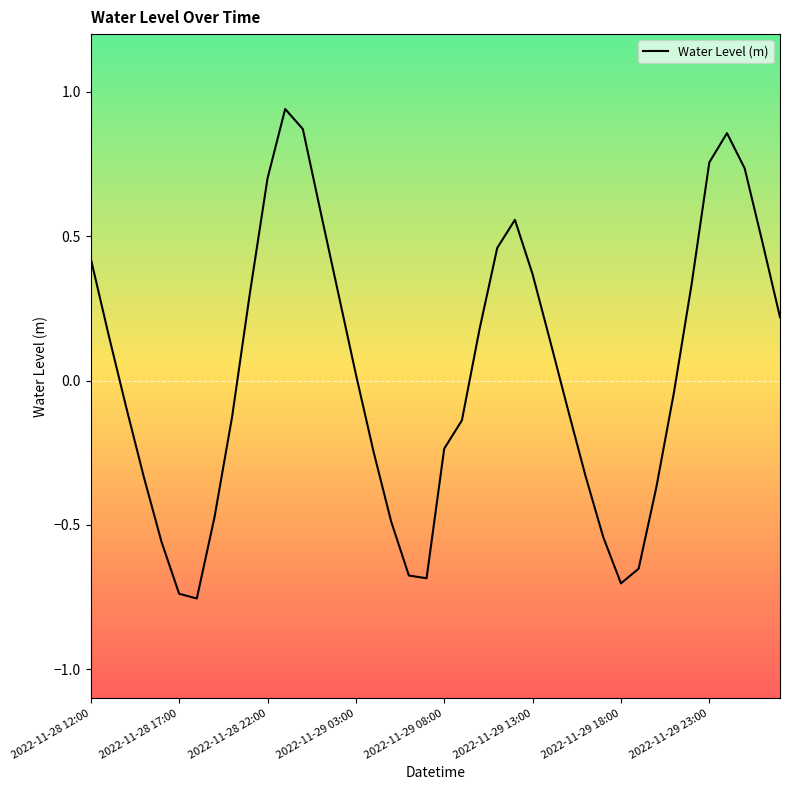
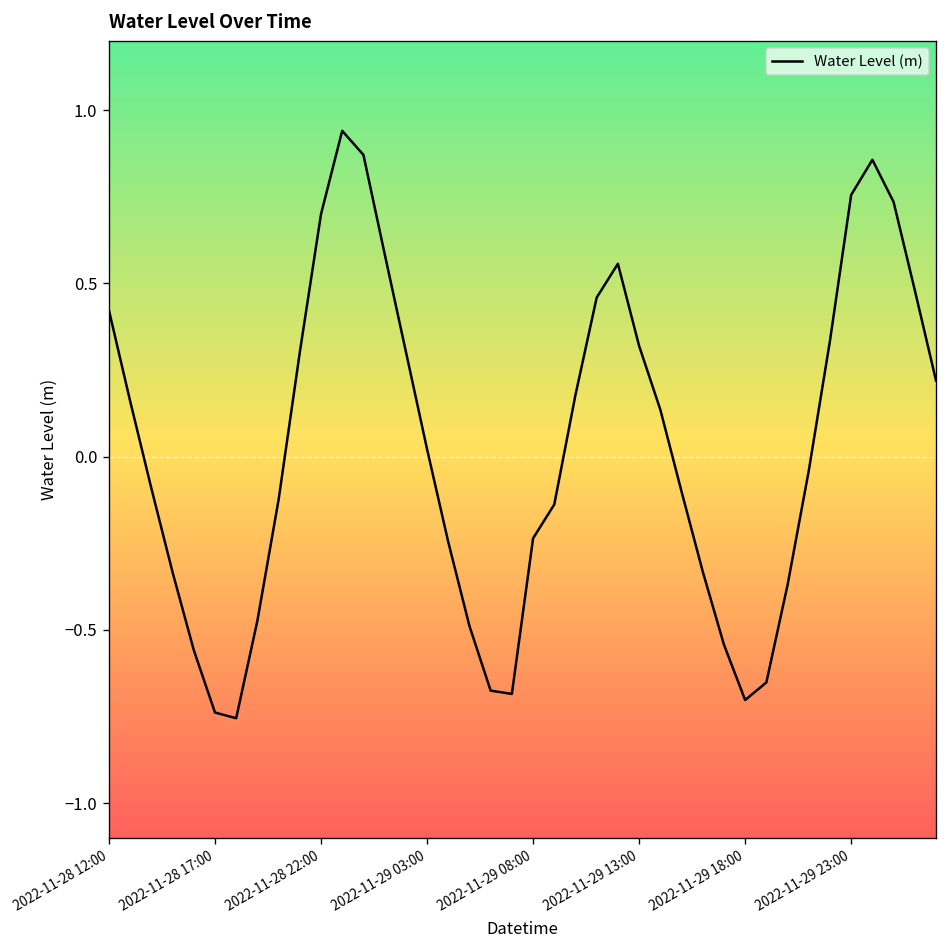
2022-11-29 13:00: 0.37 -> 0.32
